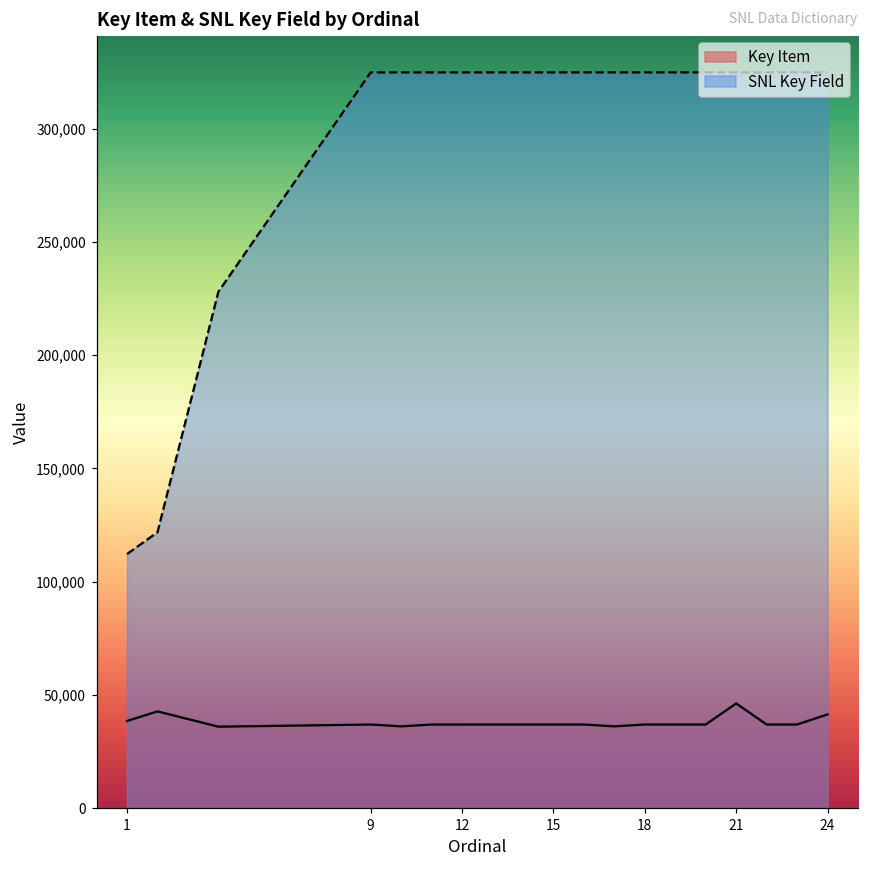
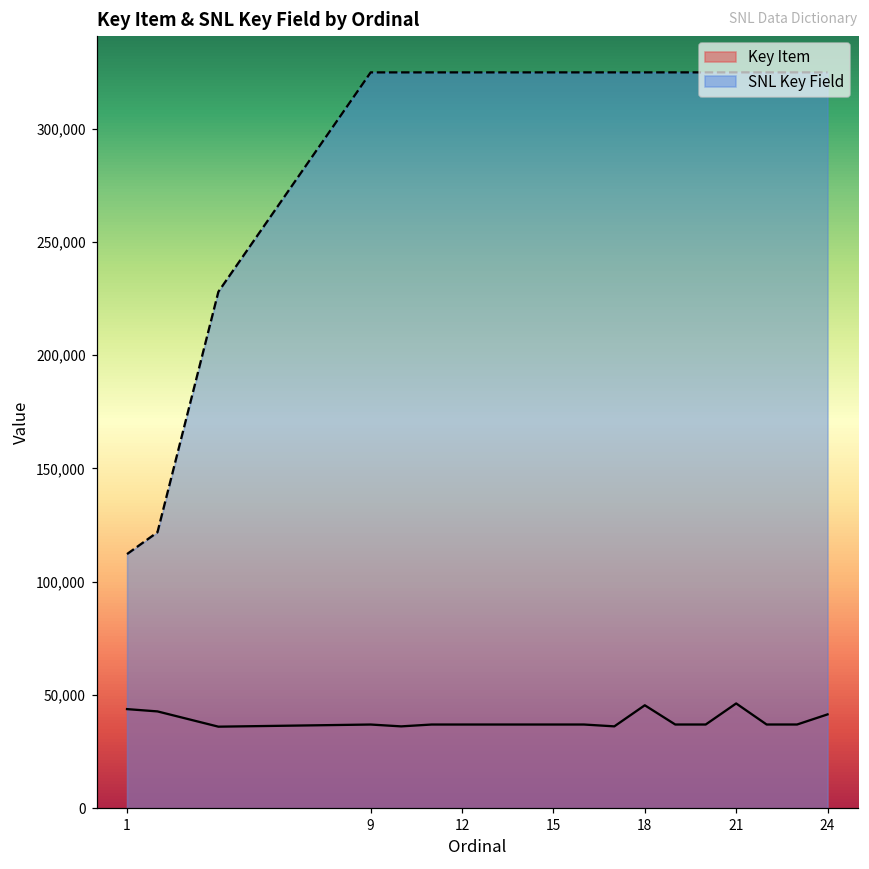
Key Item, 1: 38,000 -> 44,000
Key Item, 18: 37,000 -> 45,000
